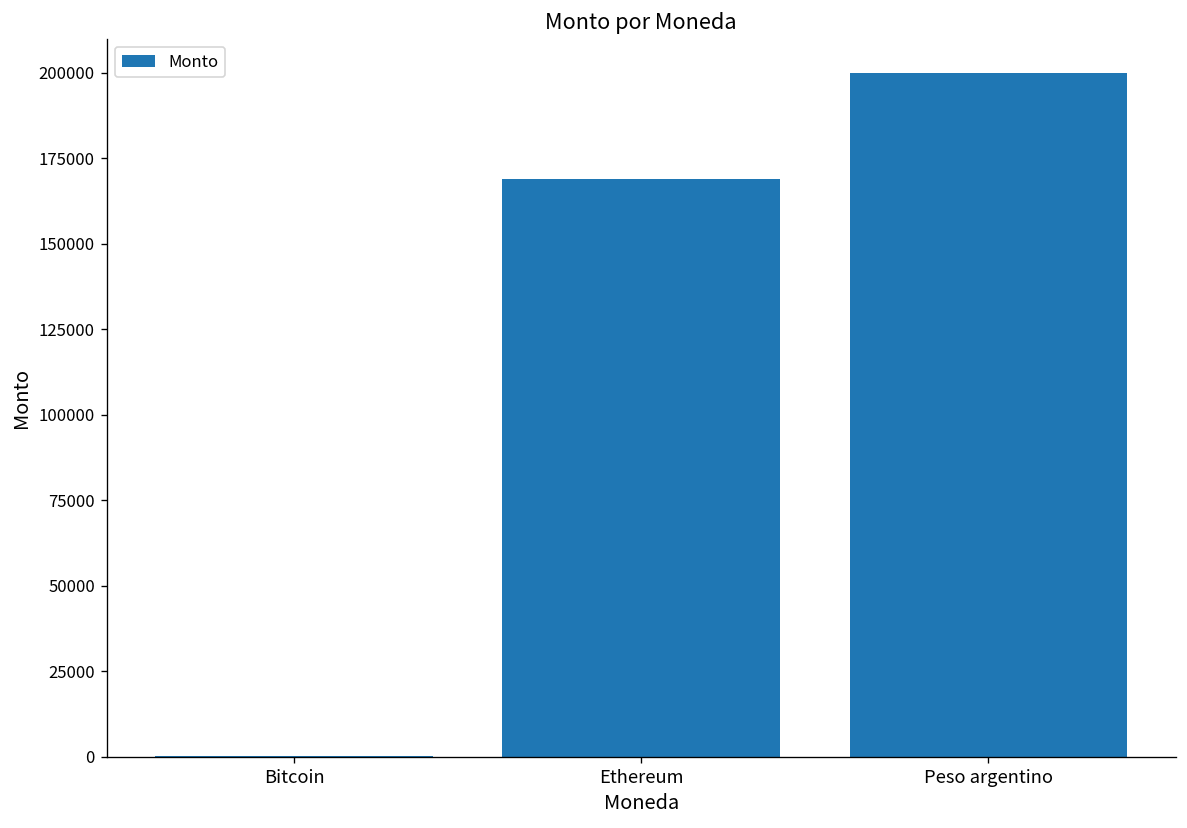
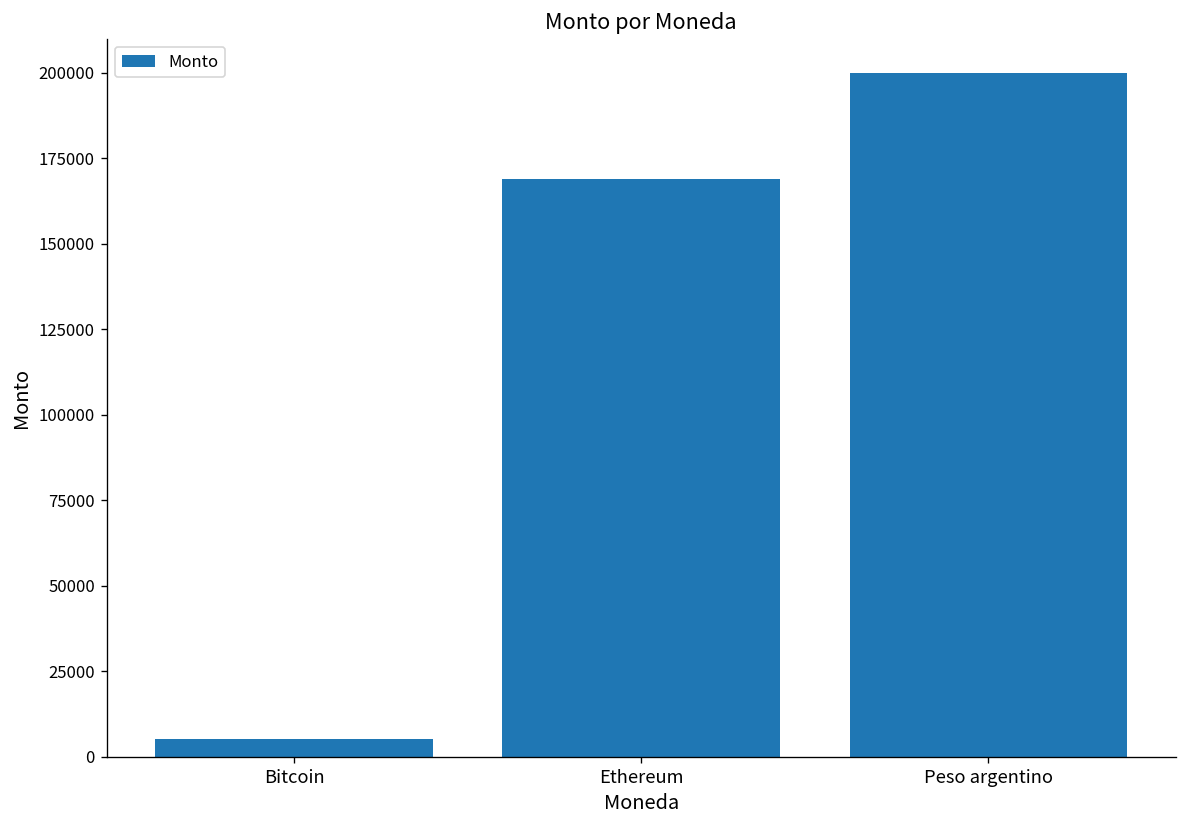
Bitcoin: 0 -> 5000
